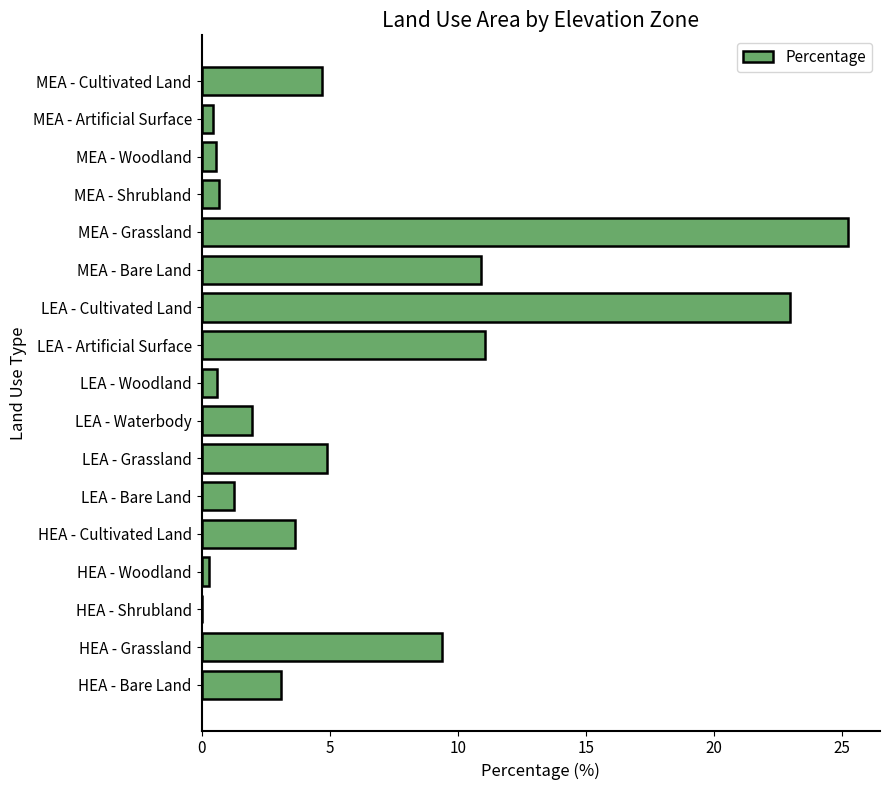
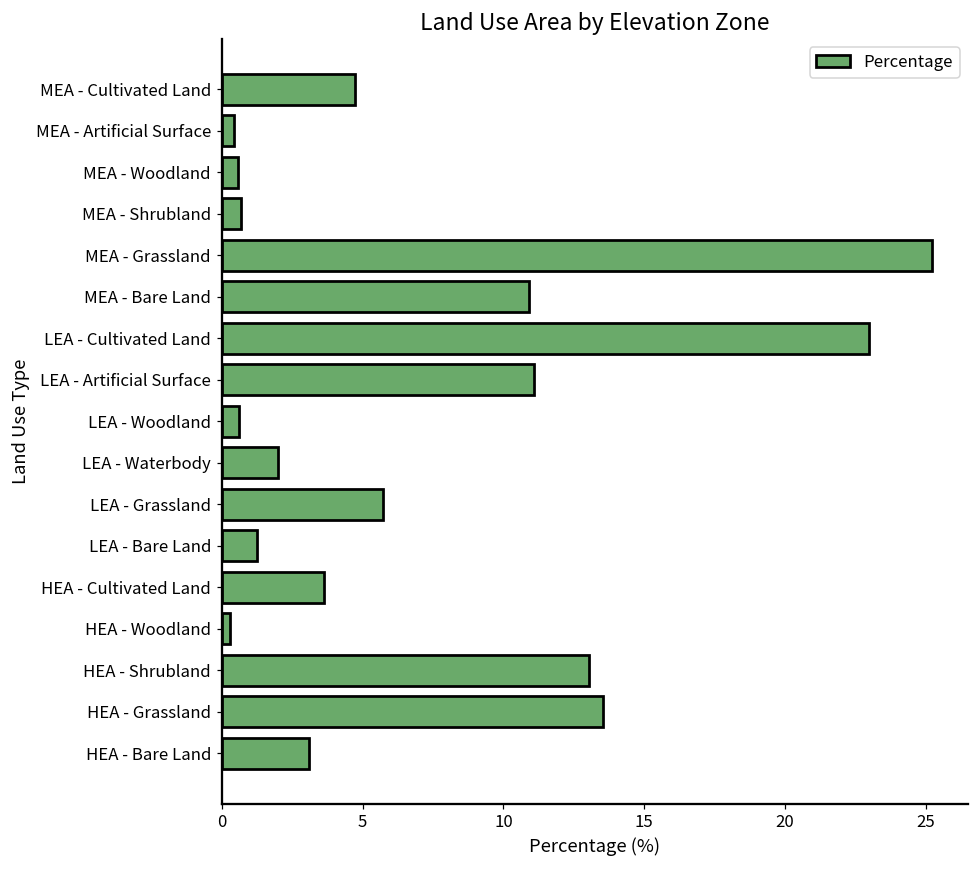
LEA - Grassland: 4.9 -> 5.7
HEA - Shrubland: 0.0 -> 13.1
HEA - Grassland: 9.4 -> 13.5
